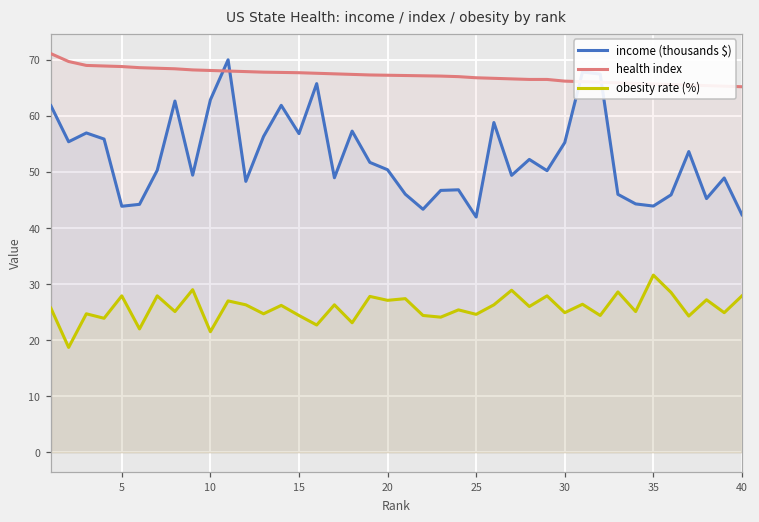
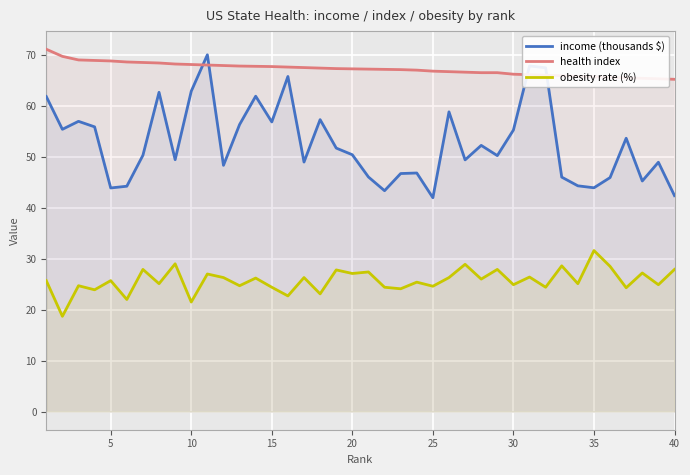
obesity rate (%), 5: 28 -> 26
